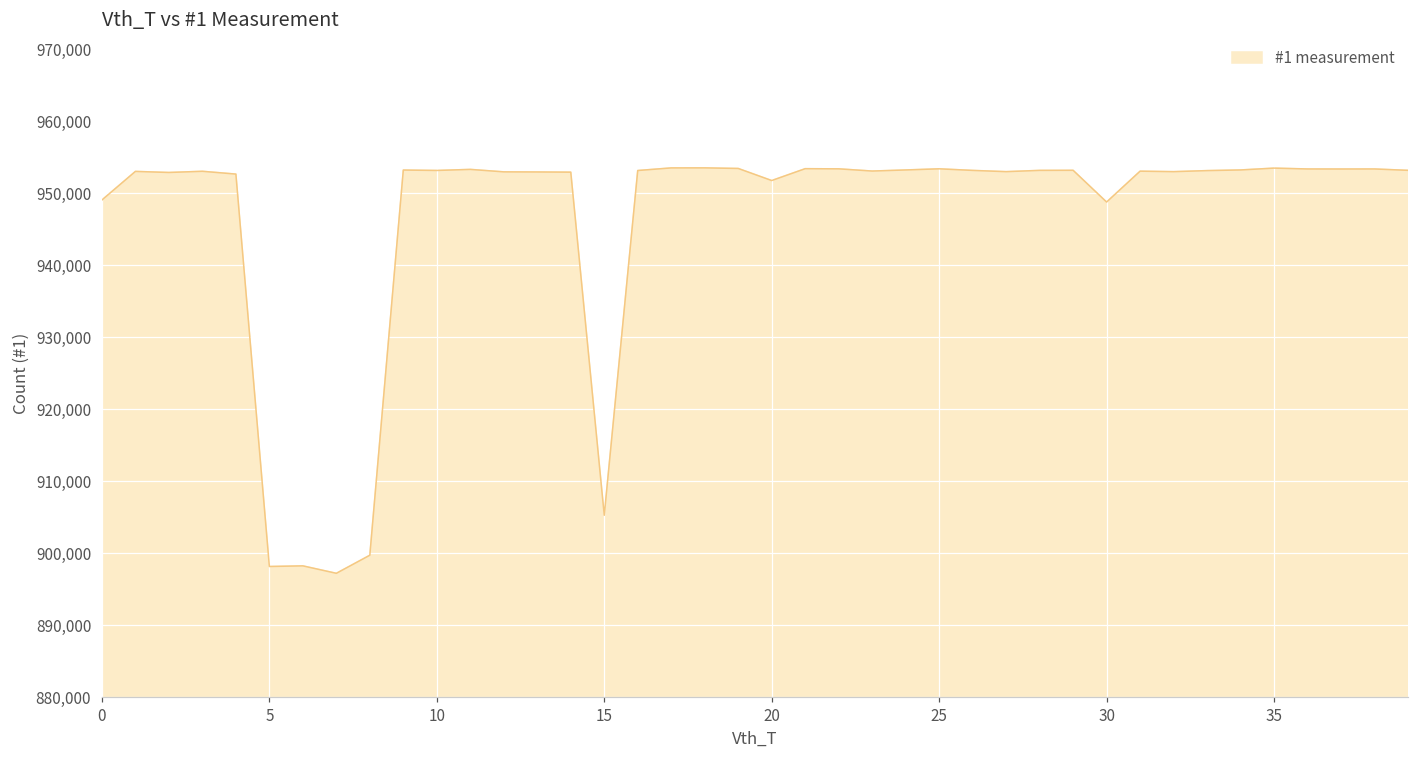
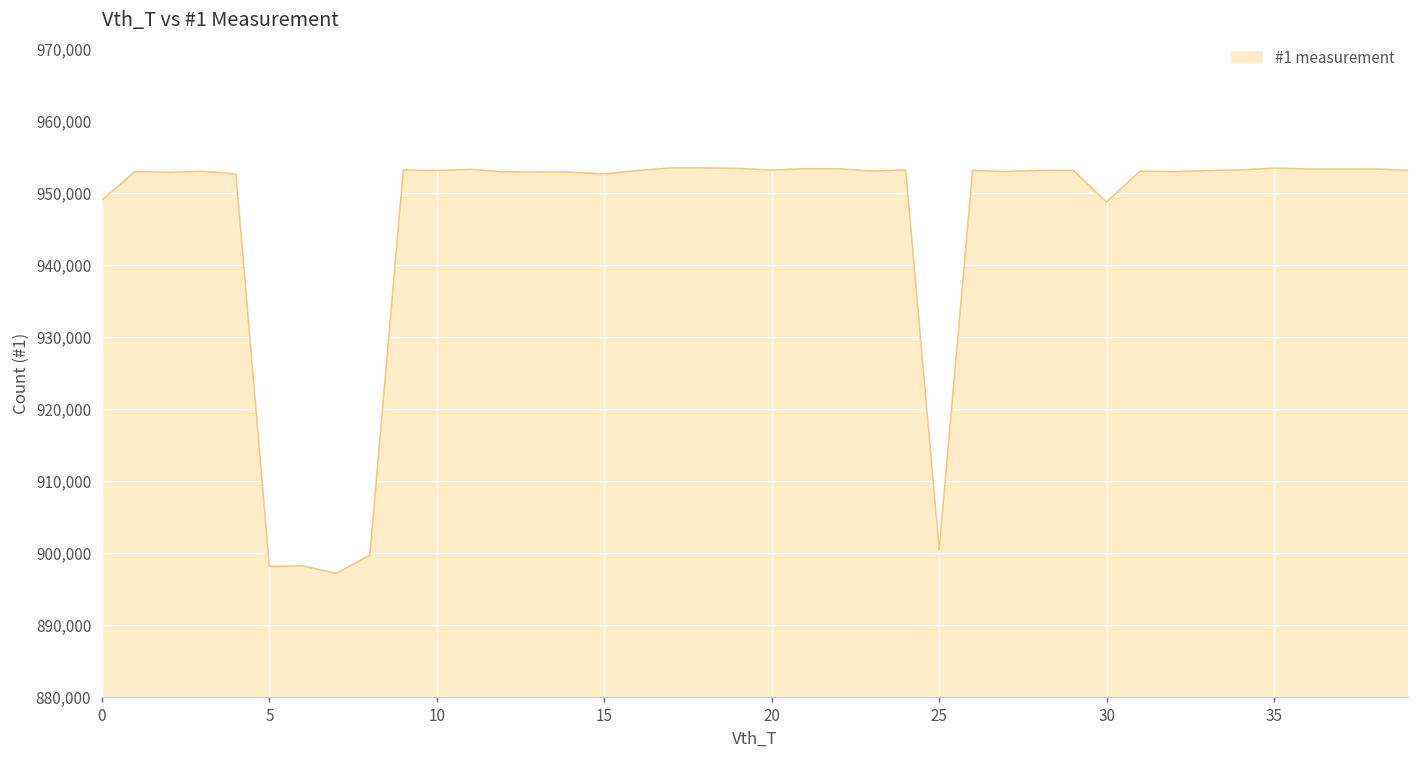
15: 905,000 -> 953,000
20: 952,000 -> 953,000
25: 953,000 -> 900,000
